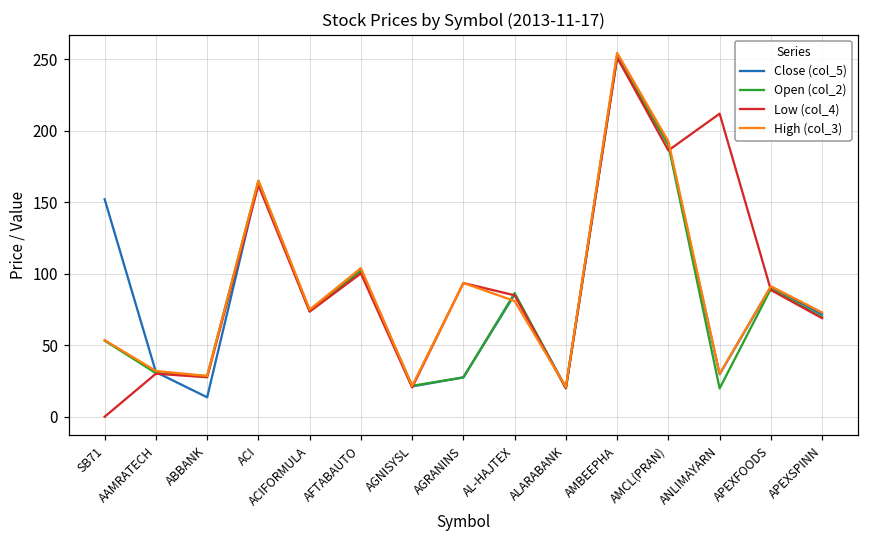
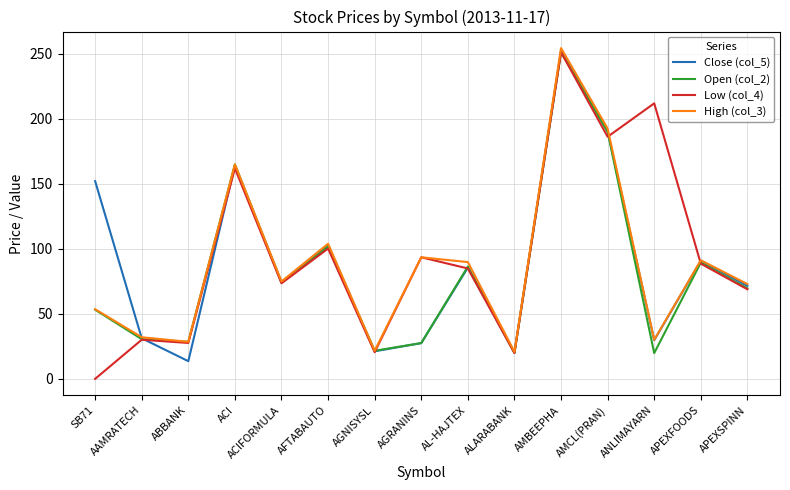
High (col_3), AL-HAJTEX: 81 -> 90
